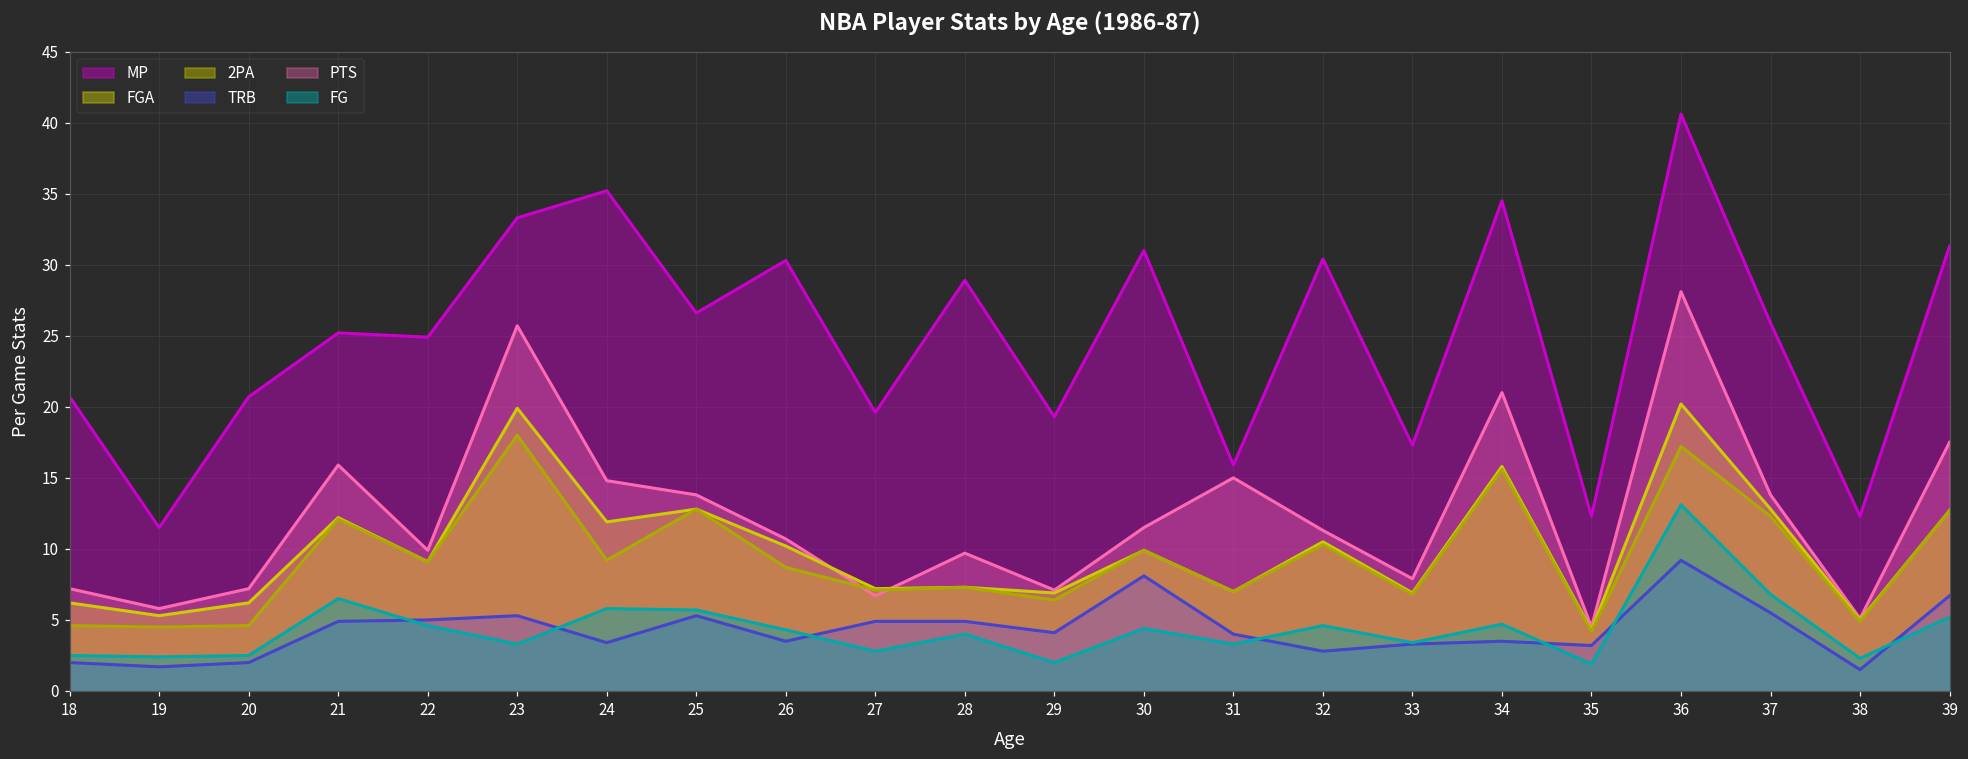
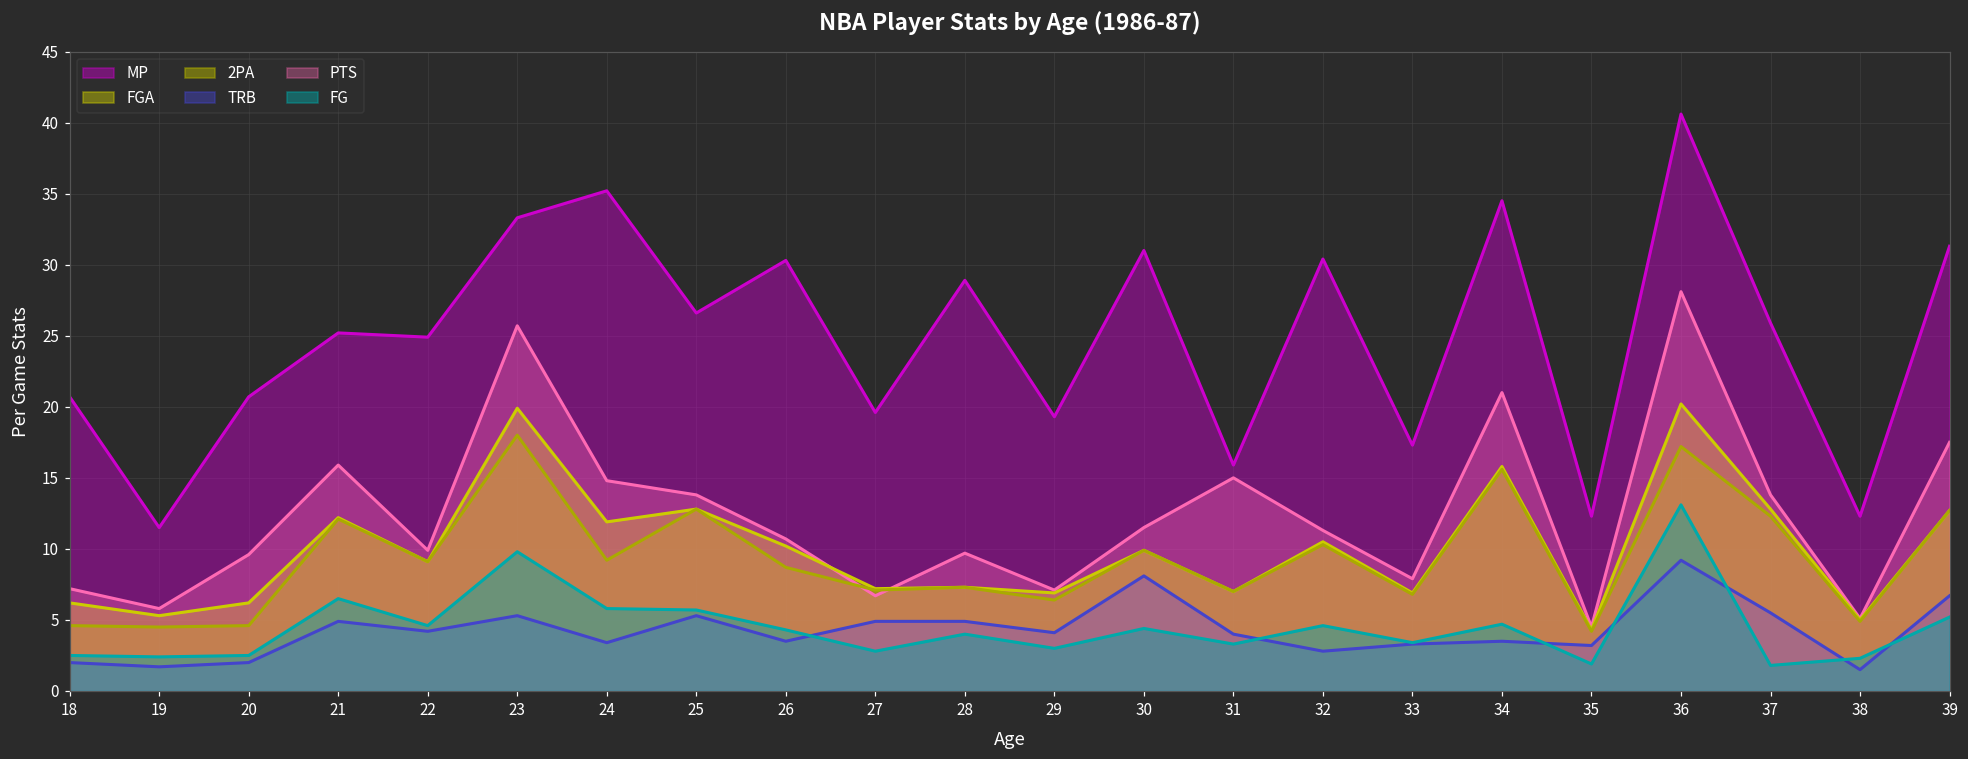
PTS, 20: 7.2 -> 9.6
TRB, 22: 5.0 -> 4.2
FG, 23: 3.3 -> 9.8
FG, 29: 2 -> 3
FG, 37: 6.8 -> 1.8
